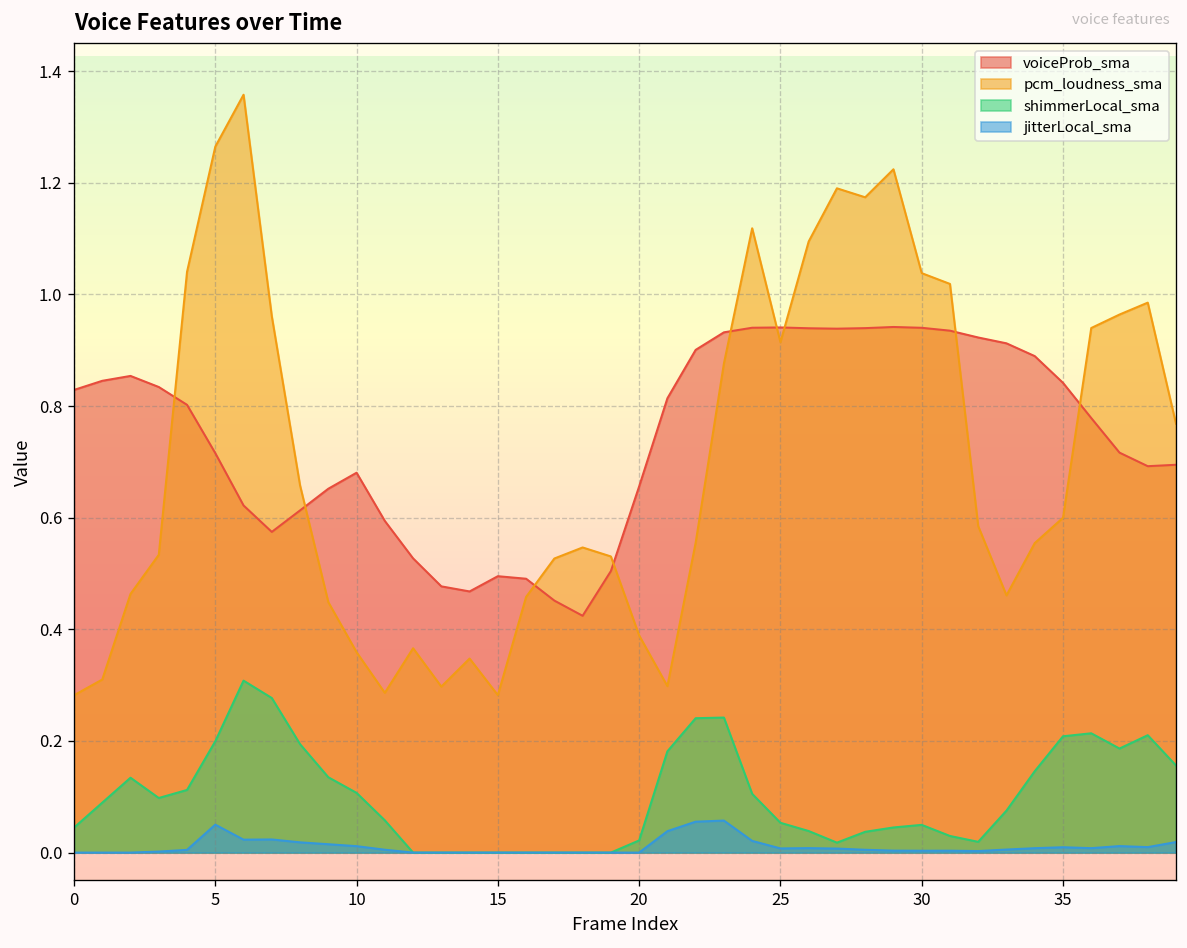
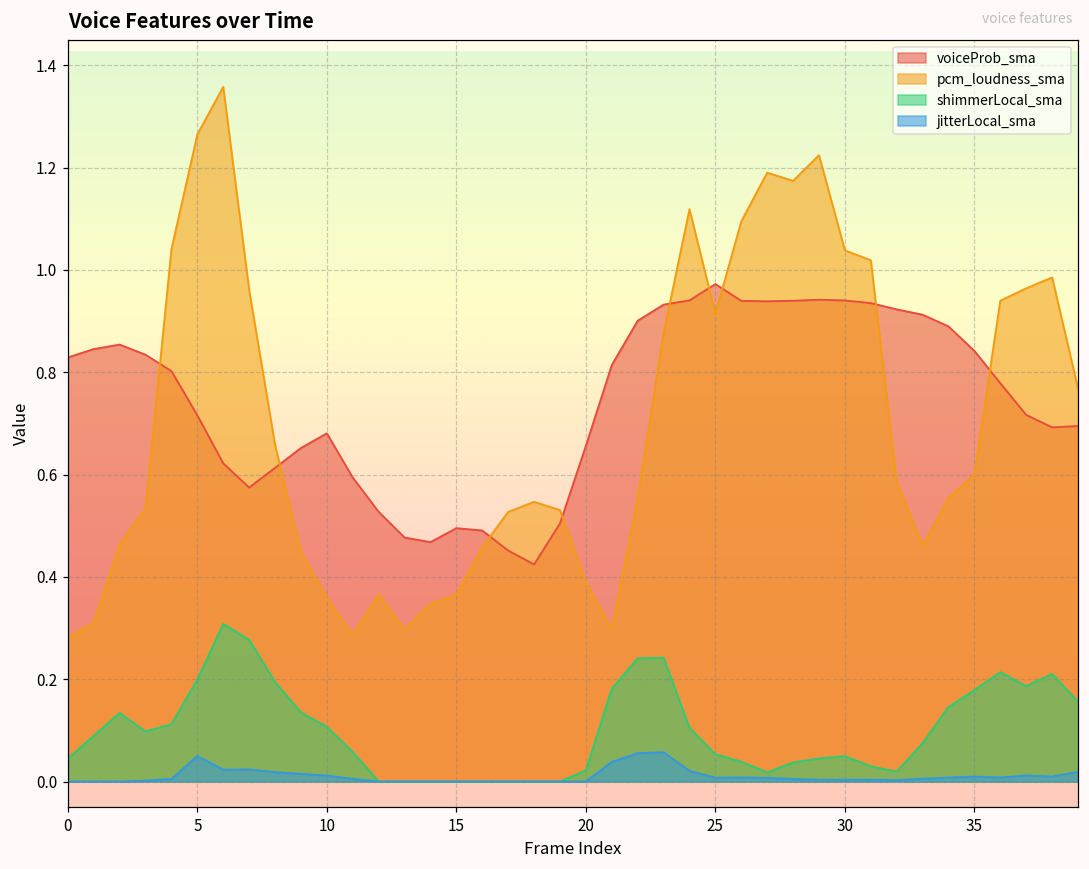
pcm_loudness_sma, 15: 0.28 -> 0.37
voiceProb_sma, 25: 0.94 -> 0.97
shimmerLocal_sma, 35: 0.21 -> 0.18
